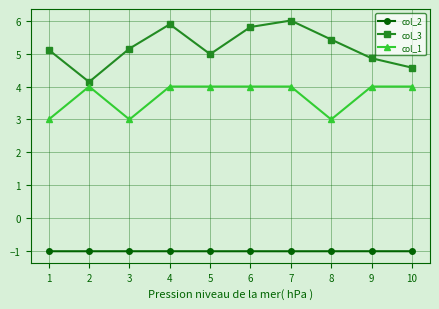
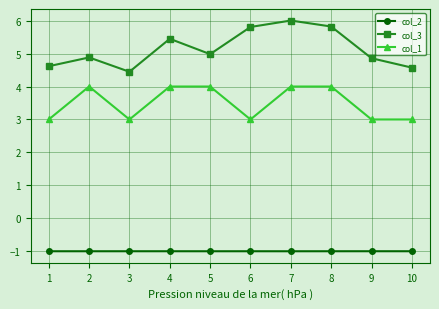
col_3, 1: 5.1 -> 4.6
col_3, 2: 4.1 -> 4.9
col_3, 3: 5.2 -> 4.4
col_3, 4: 5.9 -> 5.4
col_1, 6: 4 -> 3
col_3, 8: 5.4 -> 5.8
col_1, 8: 3 -> 4
col_1, 9: 4 -> 3
col_1, 10: 4 -> 3
